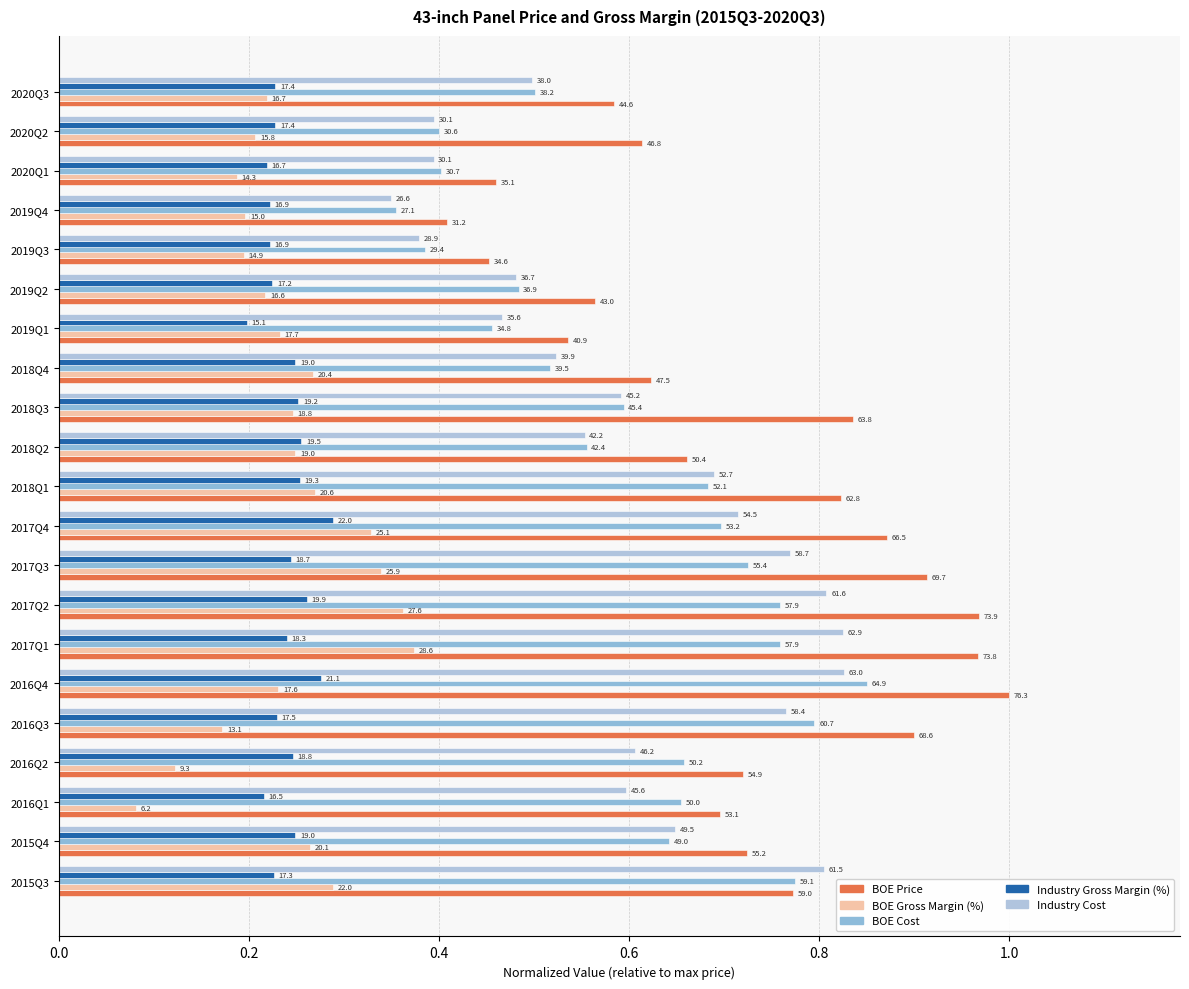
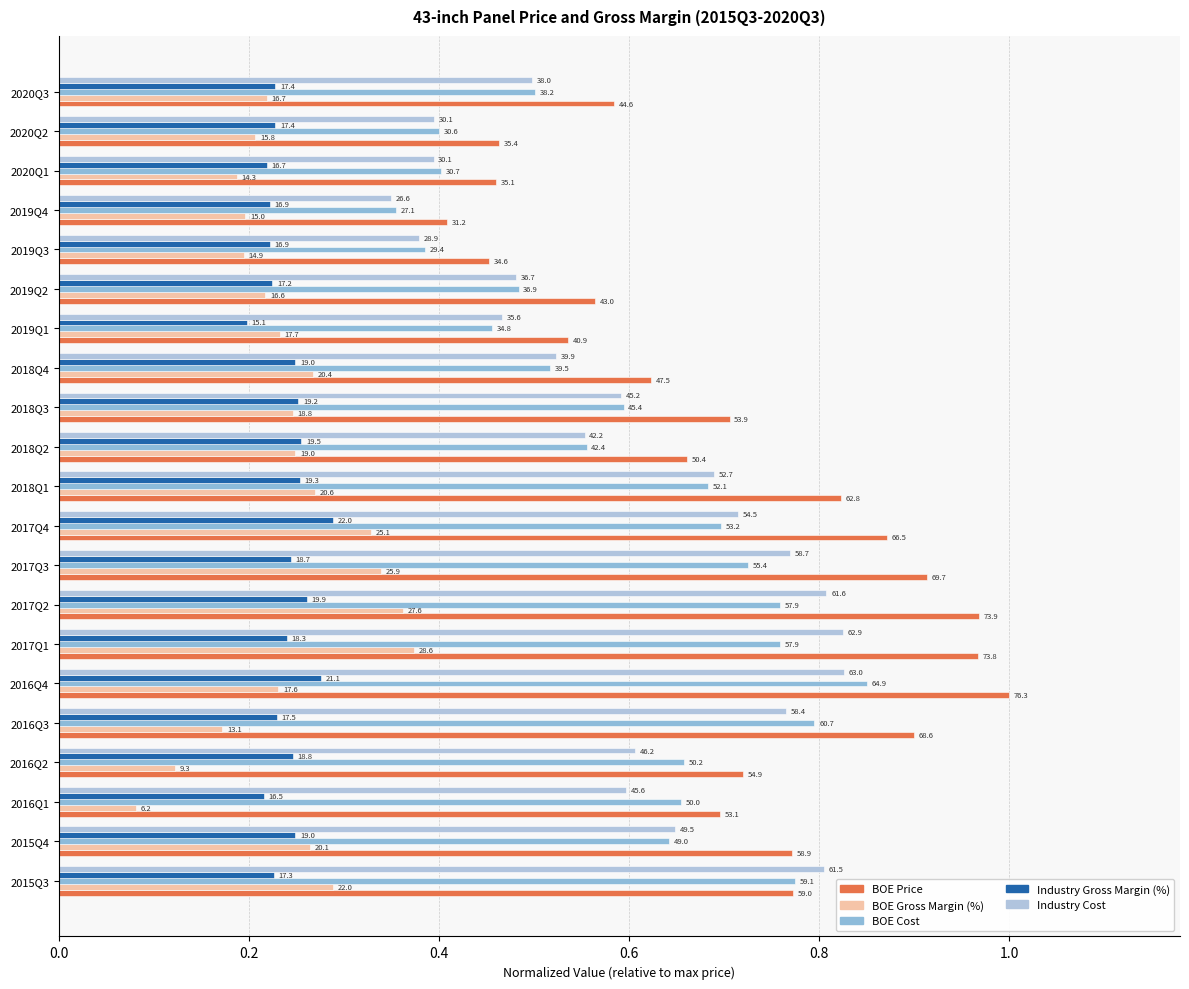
BOE Price, 2020Q2: 46.8 -> 35.4
BOE Price, 2018Q3: 63.8 -> 53.9
BOE Price, 2015Q4: 55.2 -> 58.9
